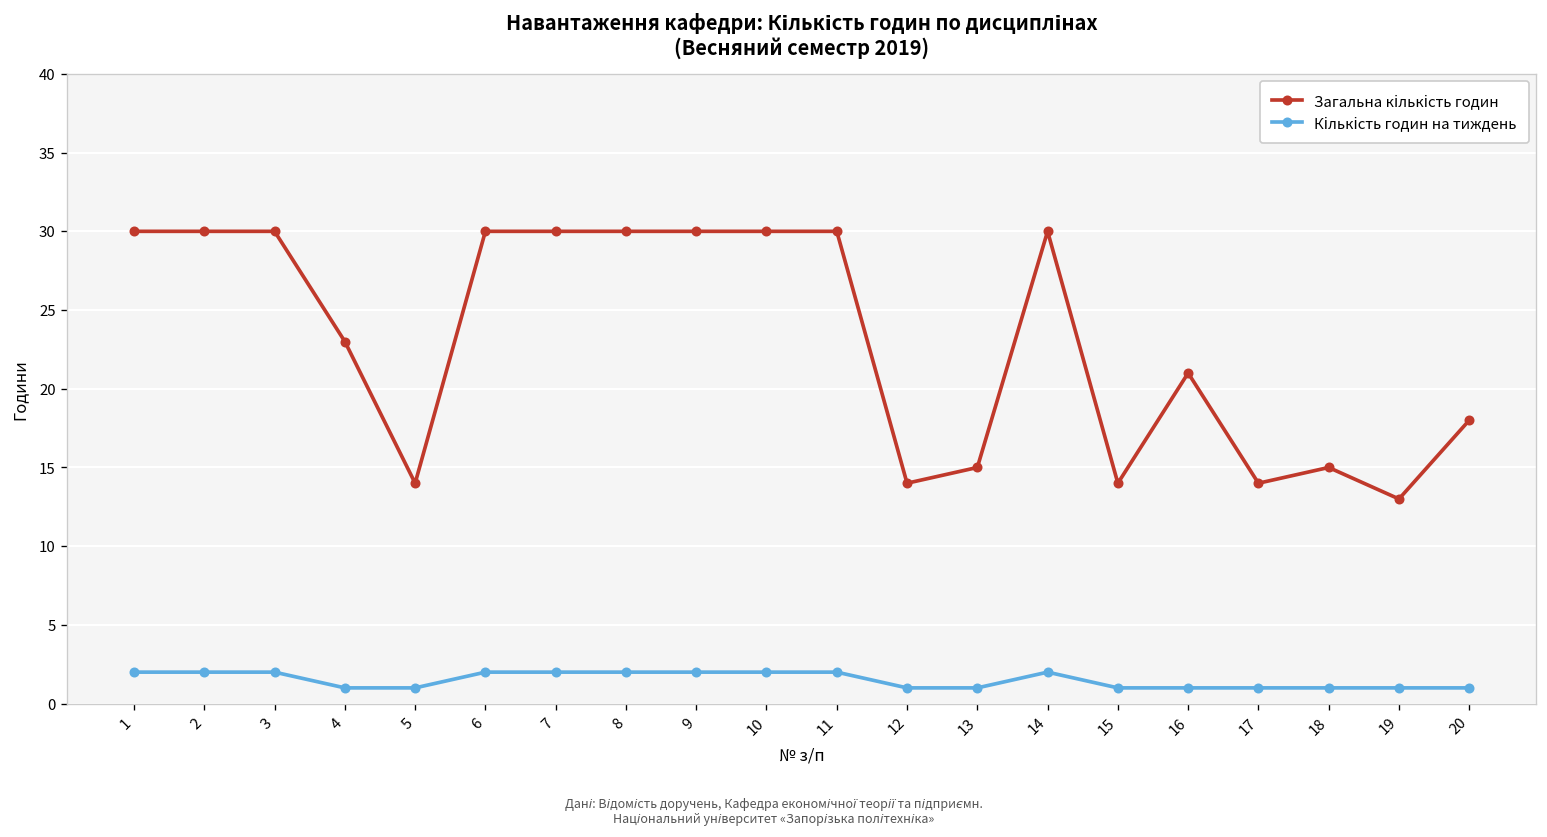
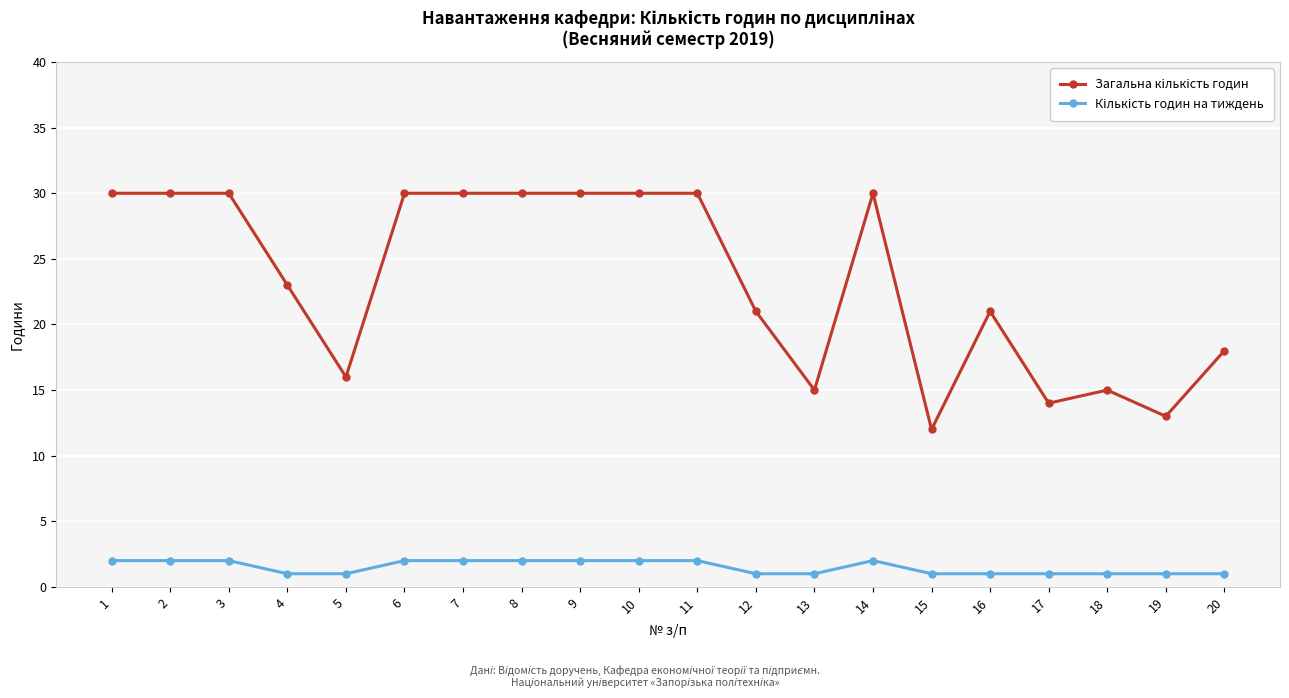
Загальна кількість годин, 5: 14 -> 16
Загальна кількість годин, 12: 14 -> 21
Загальна кількість годин, 15: 14 -> 12
